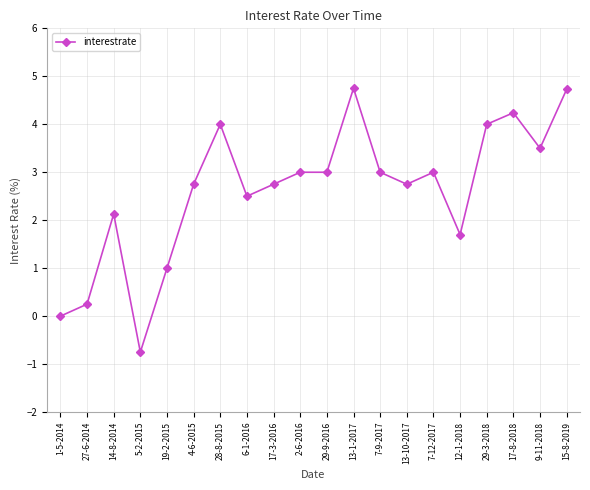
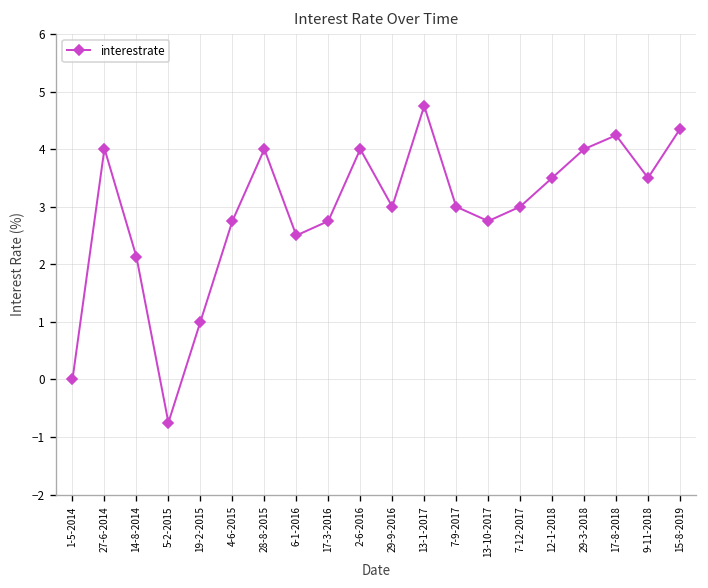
27-6-2014: 0.3 -> 4.0
2-6-2016: 3 -> 4
12-1-2018: 1.7 -> 3.5
15-8-2019: 4.7 -> 4.4
